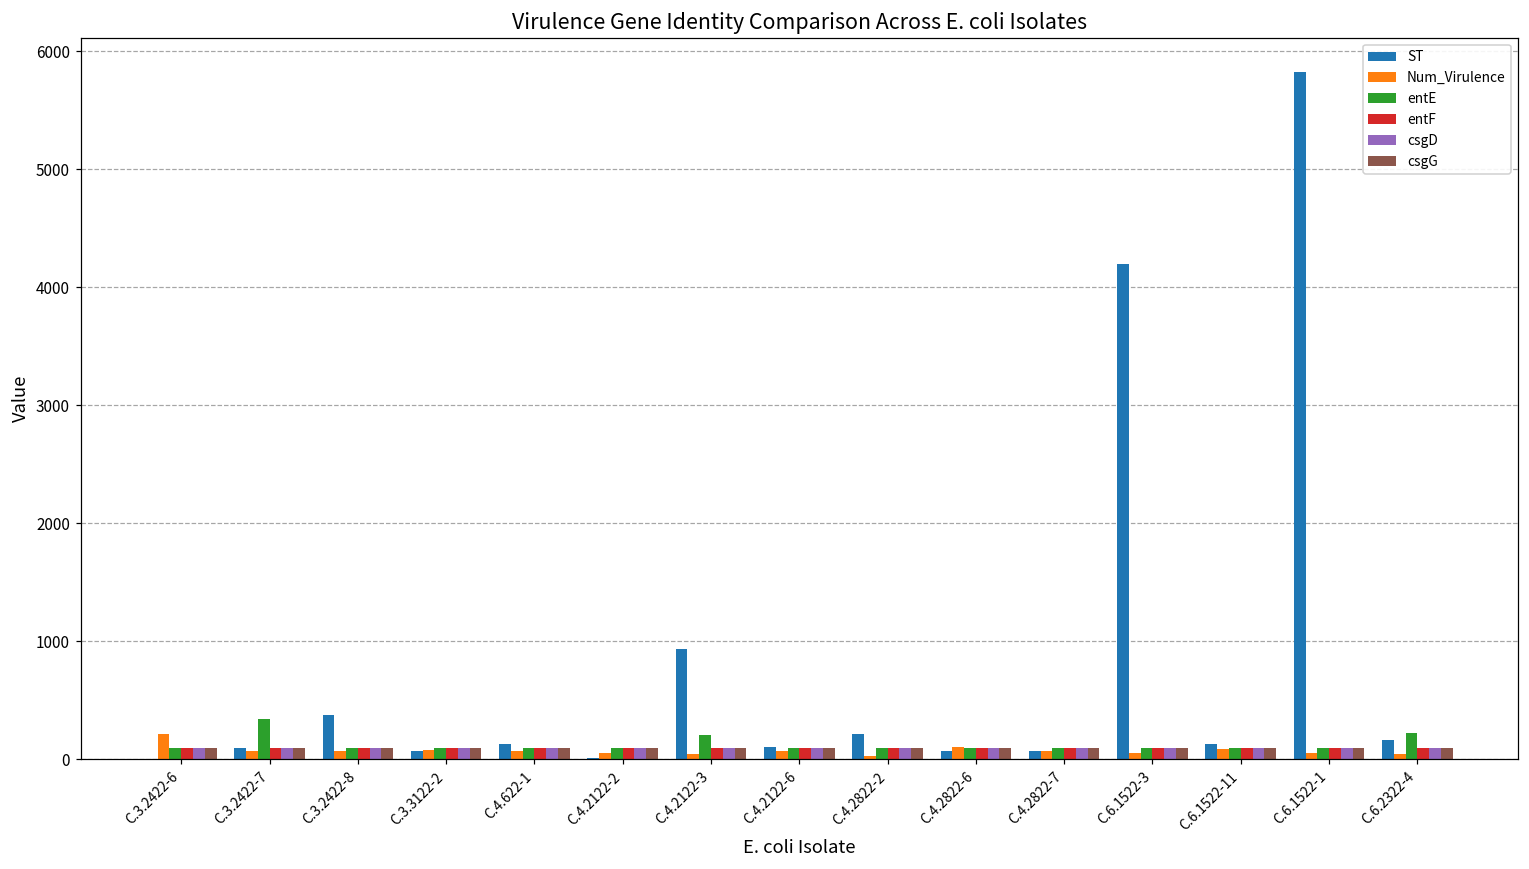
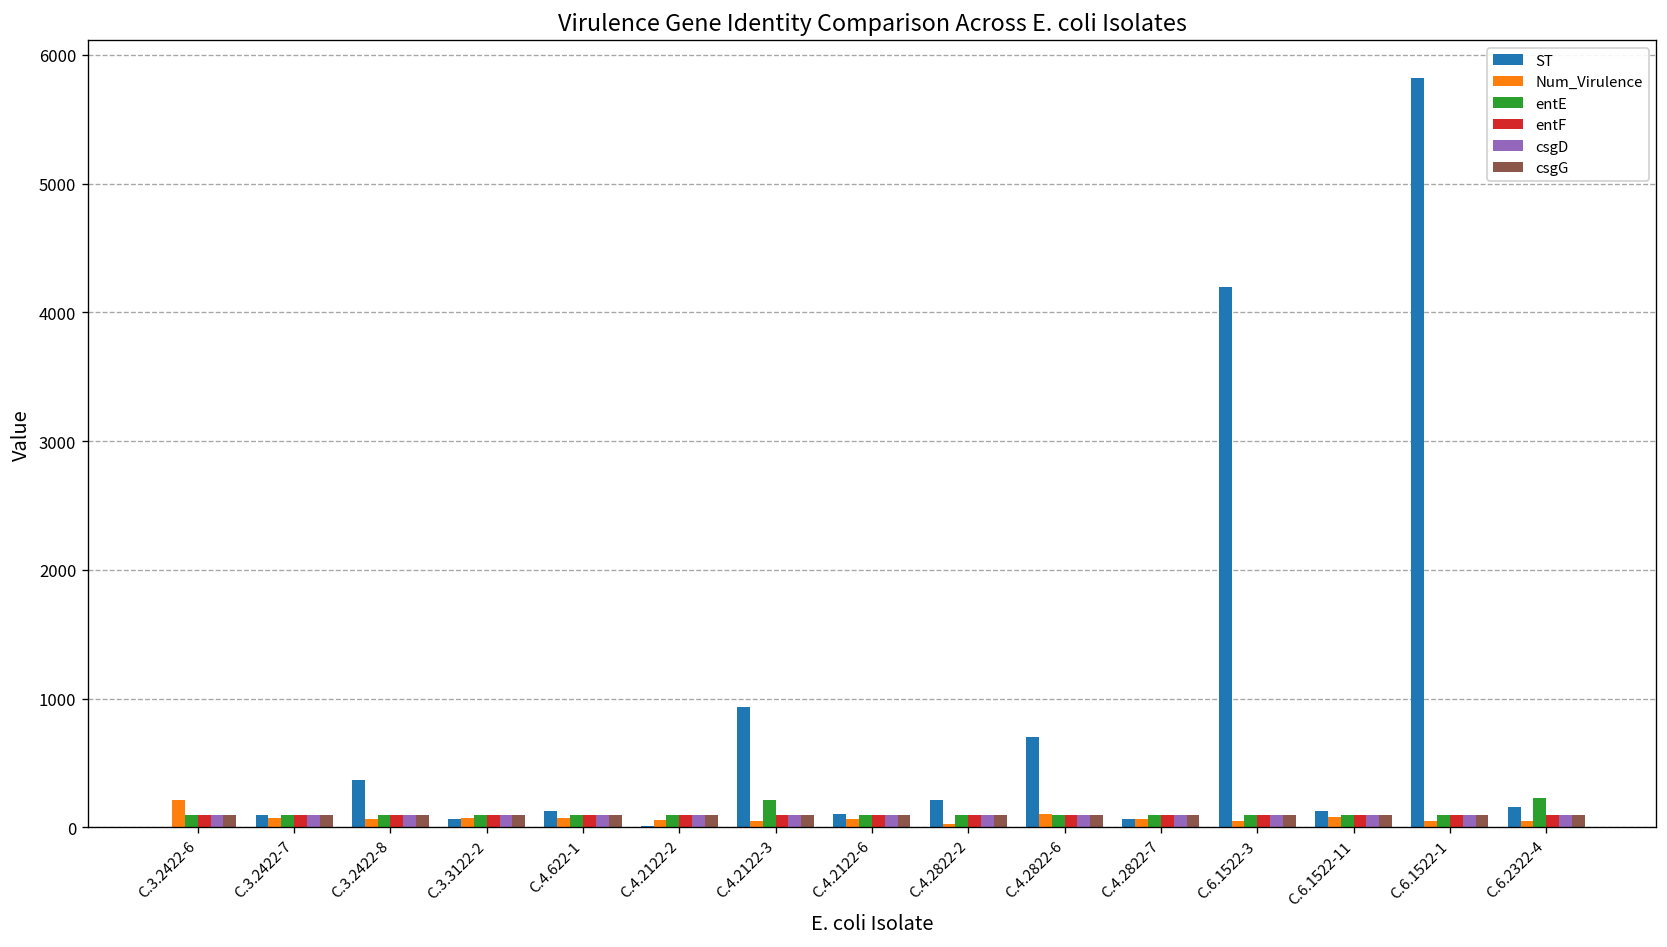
entE, C.3.2422-7: 340 -> 100
ST, C.4.2822-6: 70 -> 700
